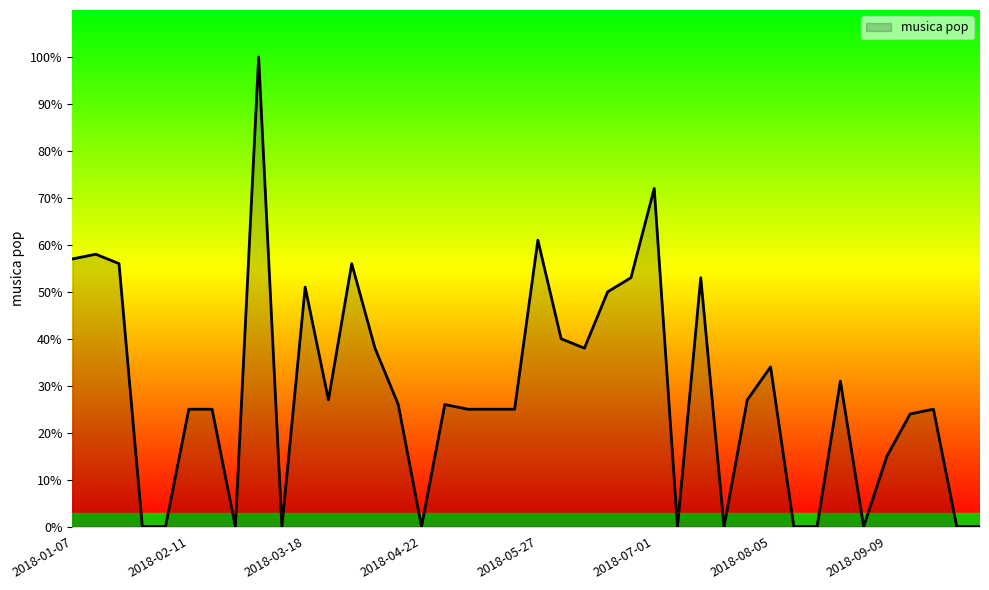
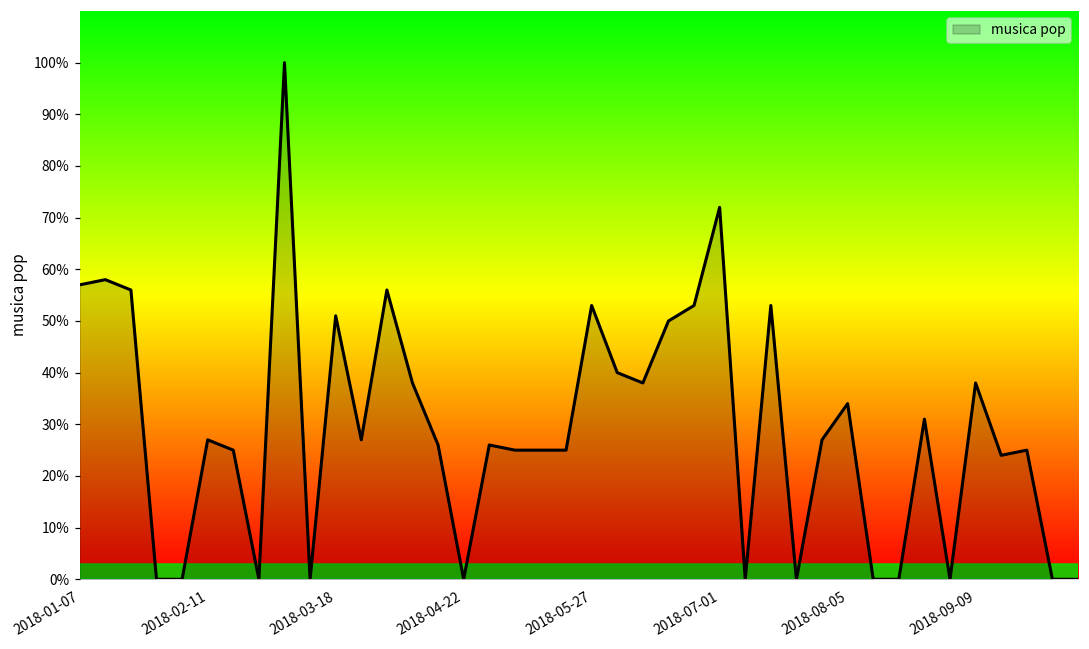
2018-02-11: 25% -> 27%
2018-05-27: 61% -> 53%
2018-09-09: 15% -> 38%
